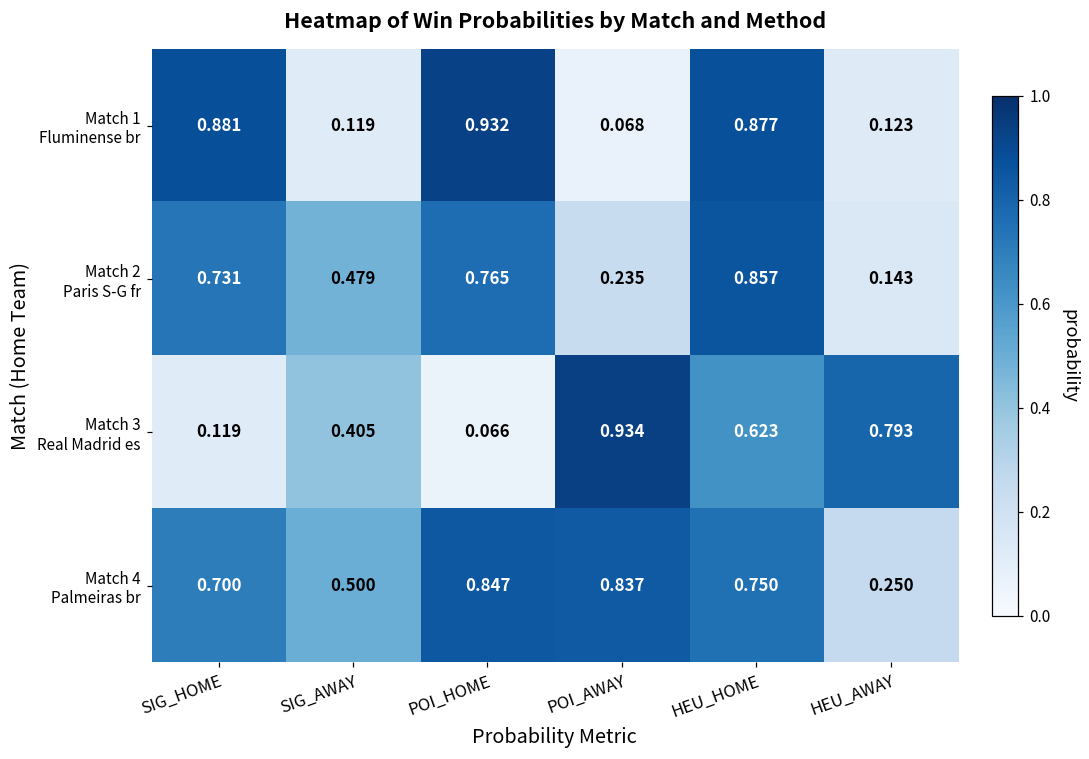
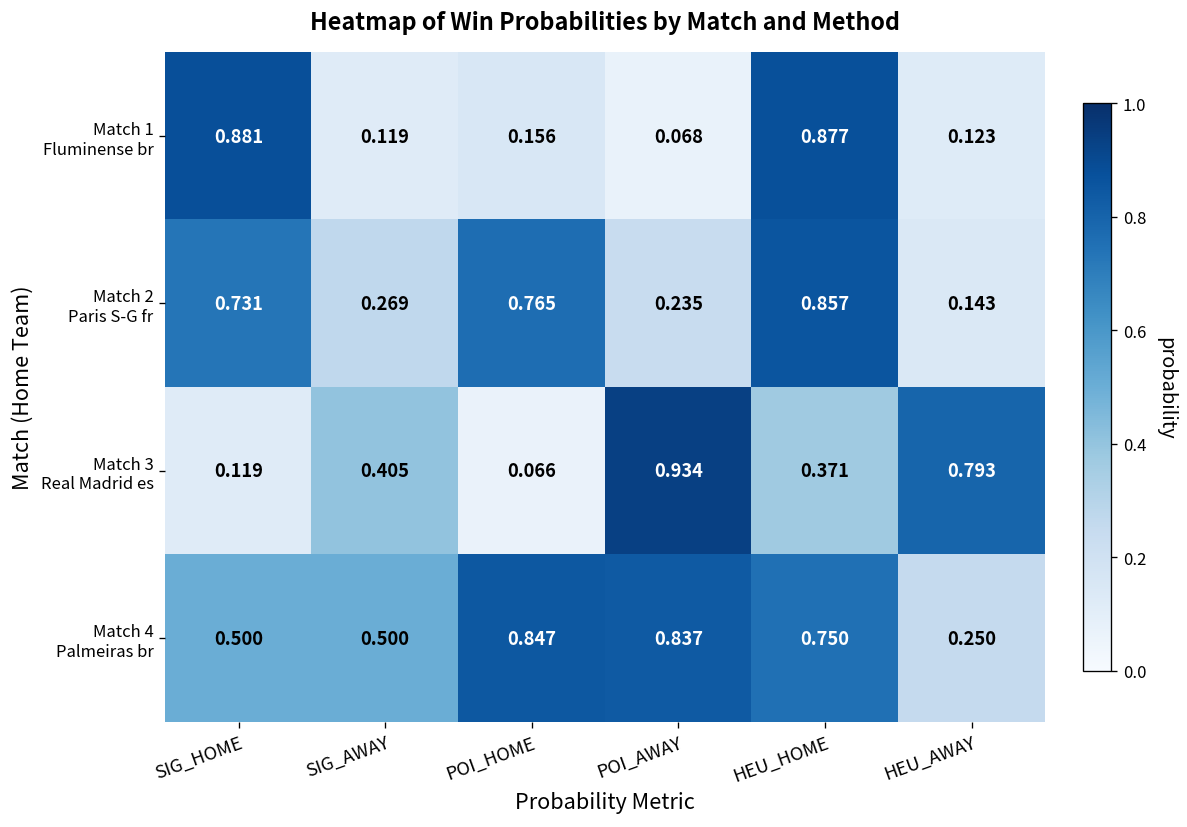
Match 1 Fluminense br, POI_HOME: 0.932 -> 0.156
Match 2 Paris S-G fr, SIG_AWAY: 0.479 -> 0.269
Match 3 Real Madrid es, HEU_HOME: 0.623 -> 0.371
Match 4 Palmeiras br, SIG_HOME: 0.700 -> 0.500
